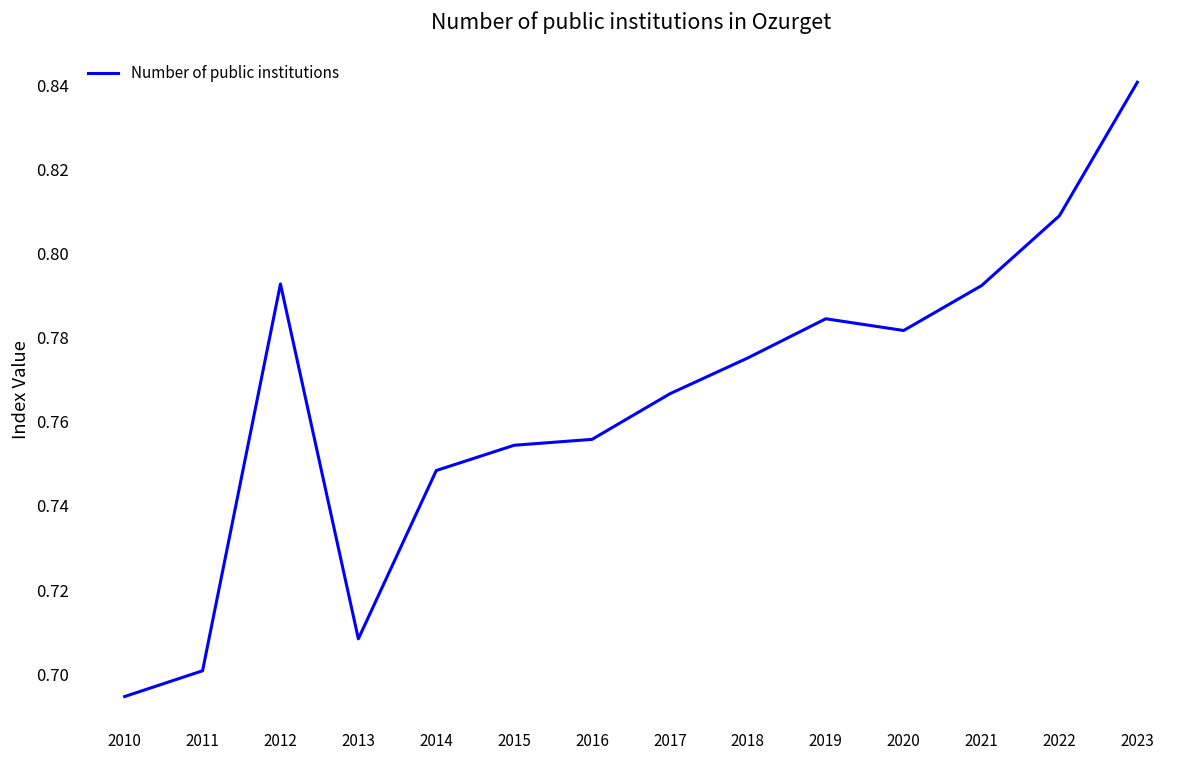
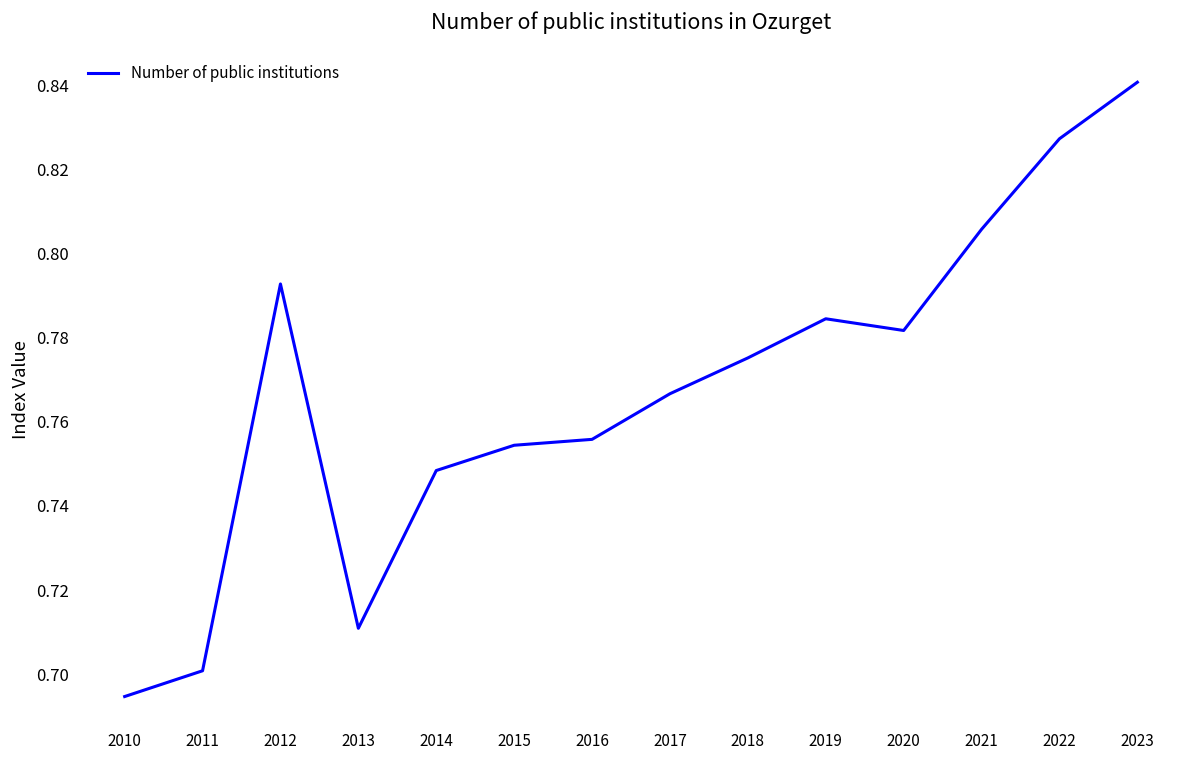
2013: 0.708 -> 0.711
2021: 0.792 -> 0.806
2022: 0.809 -> 0.827
